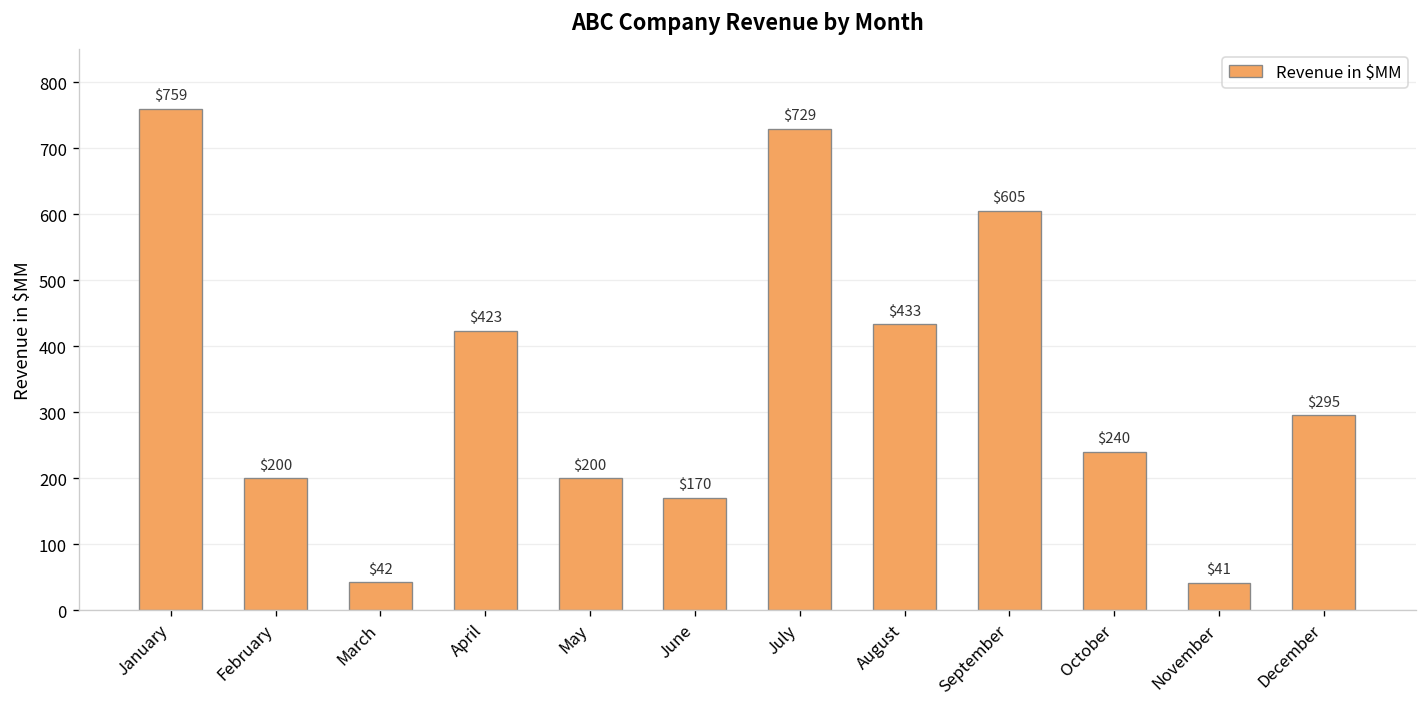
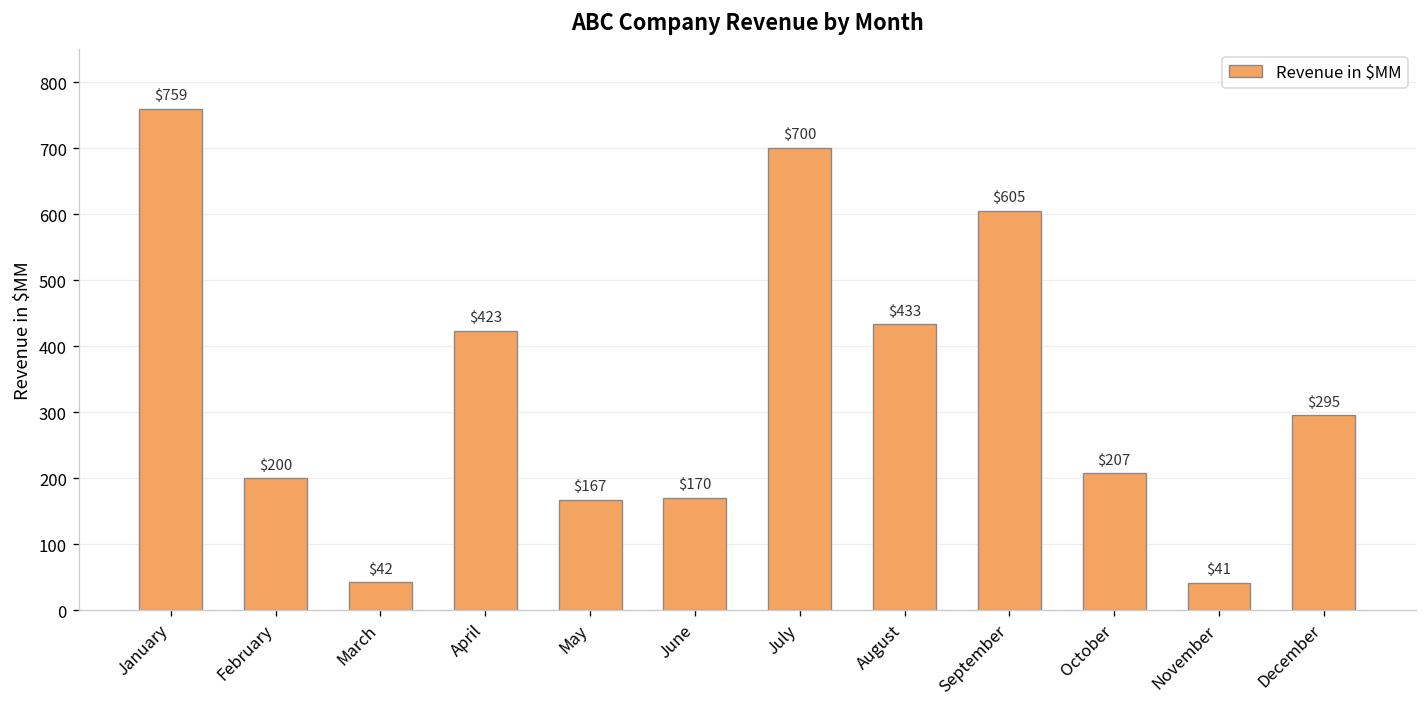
May: $200 -> $167
July: $729 -> $700
October: $240 -> $207
